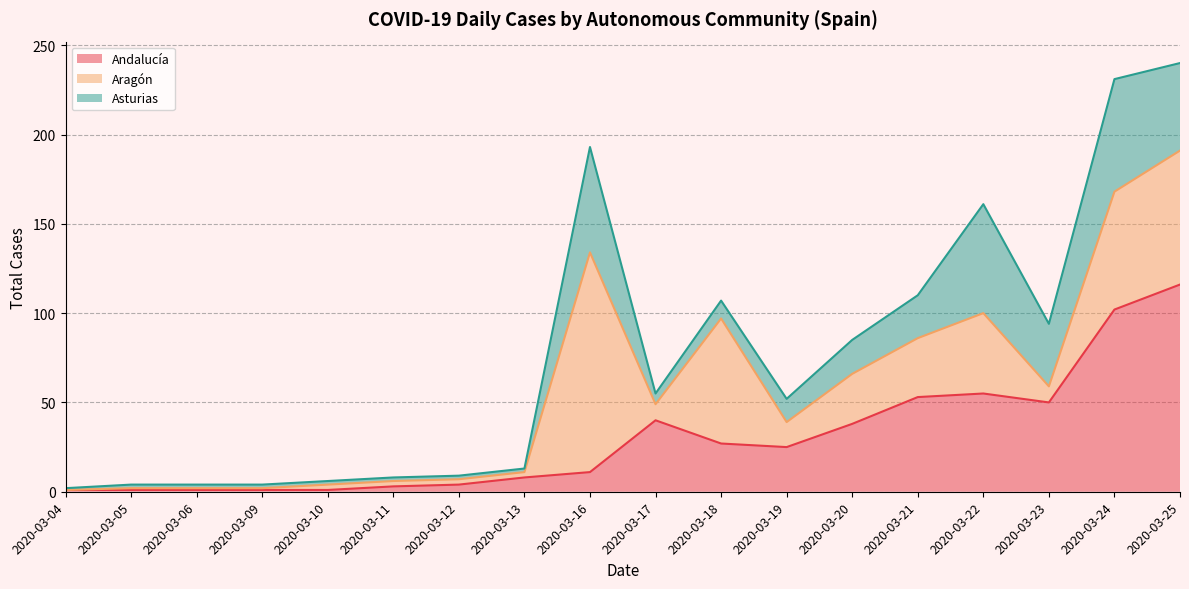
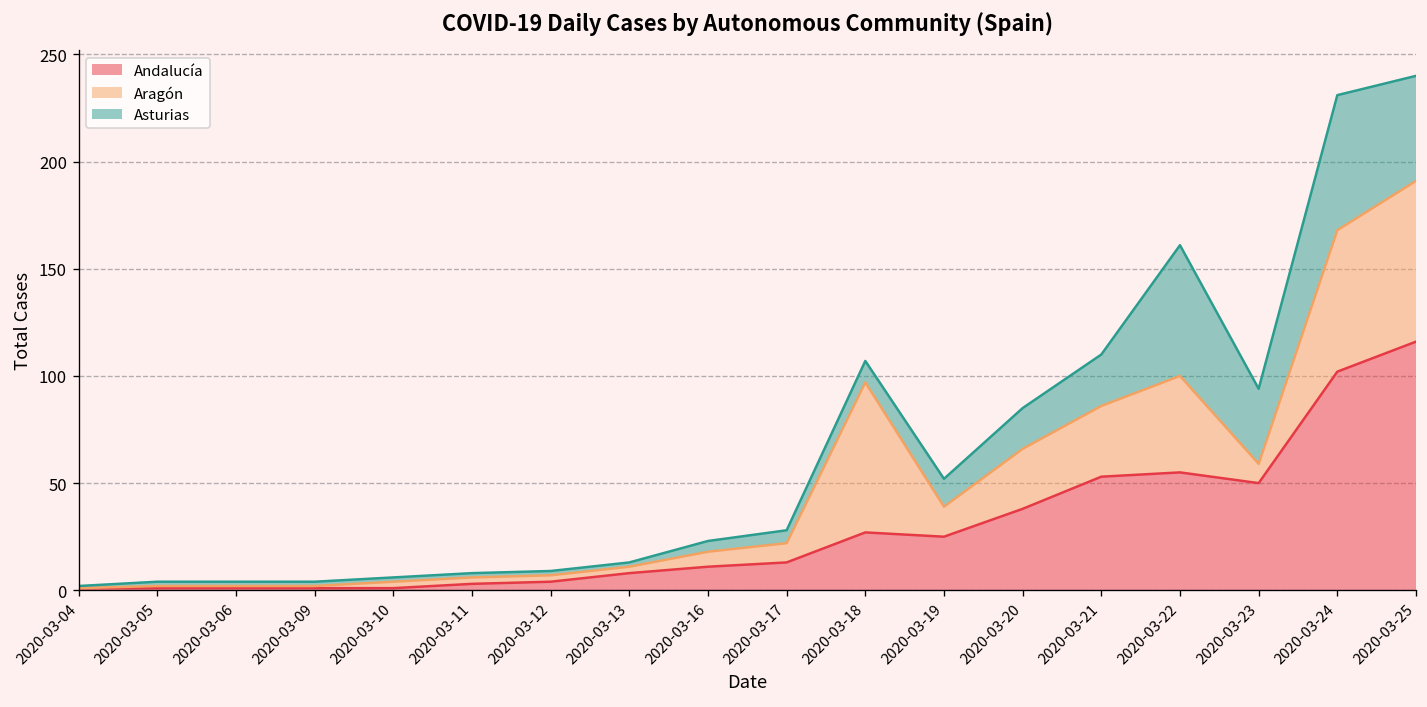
Aragón, 2020-03-16: 123 -> 7
Asturias, 2020-03-16: 59 -> 5
Andalucía, 2020-03-17: 40 -> 13
